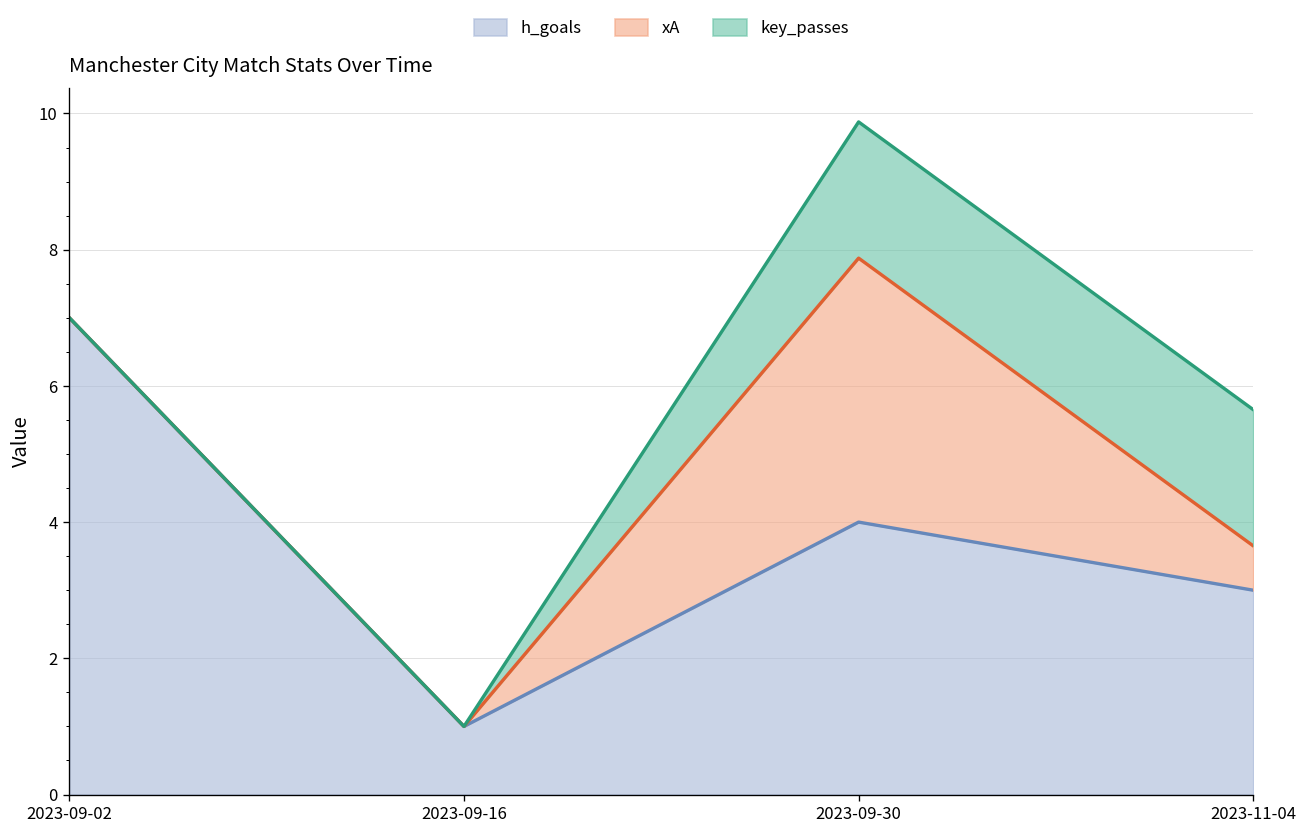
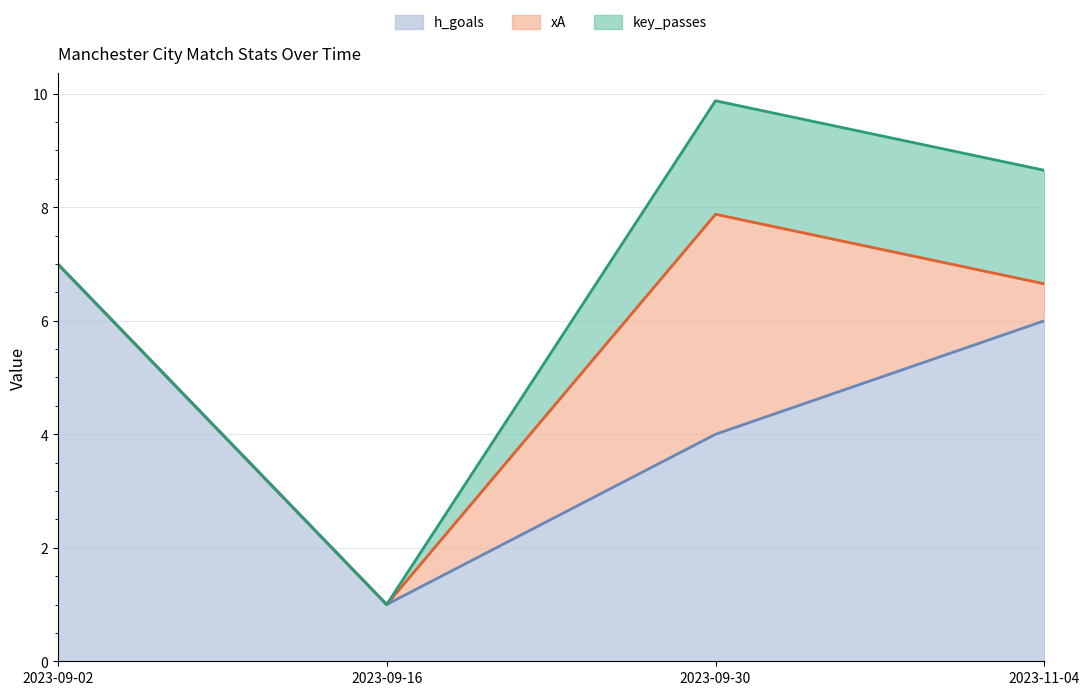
h_goals, 2023-11-04: 3 -> 6
